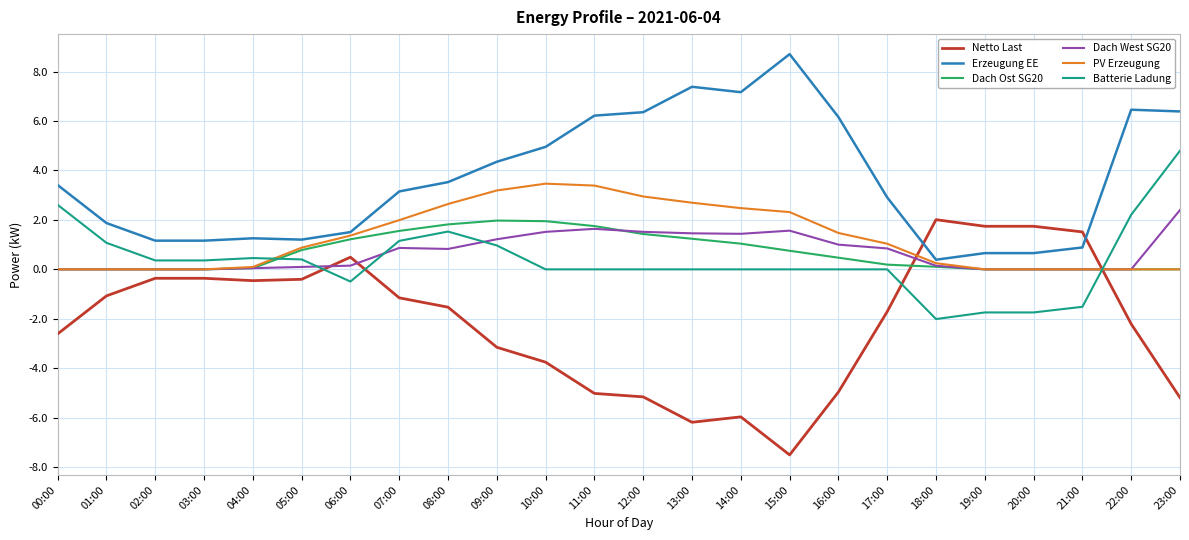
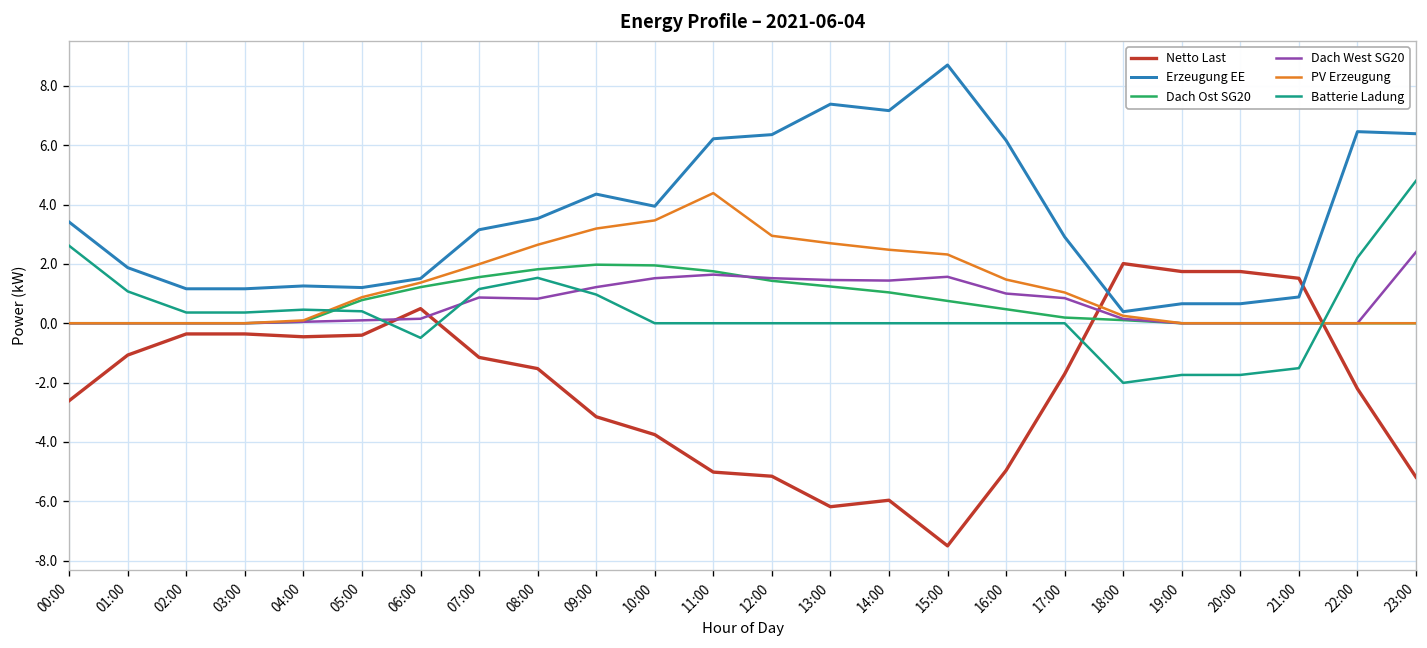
Erzeugung EE, 10:00: 5.0 -> 3.9
PV Erzeugung, 11:00: 3.4 -> 4.4
